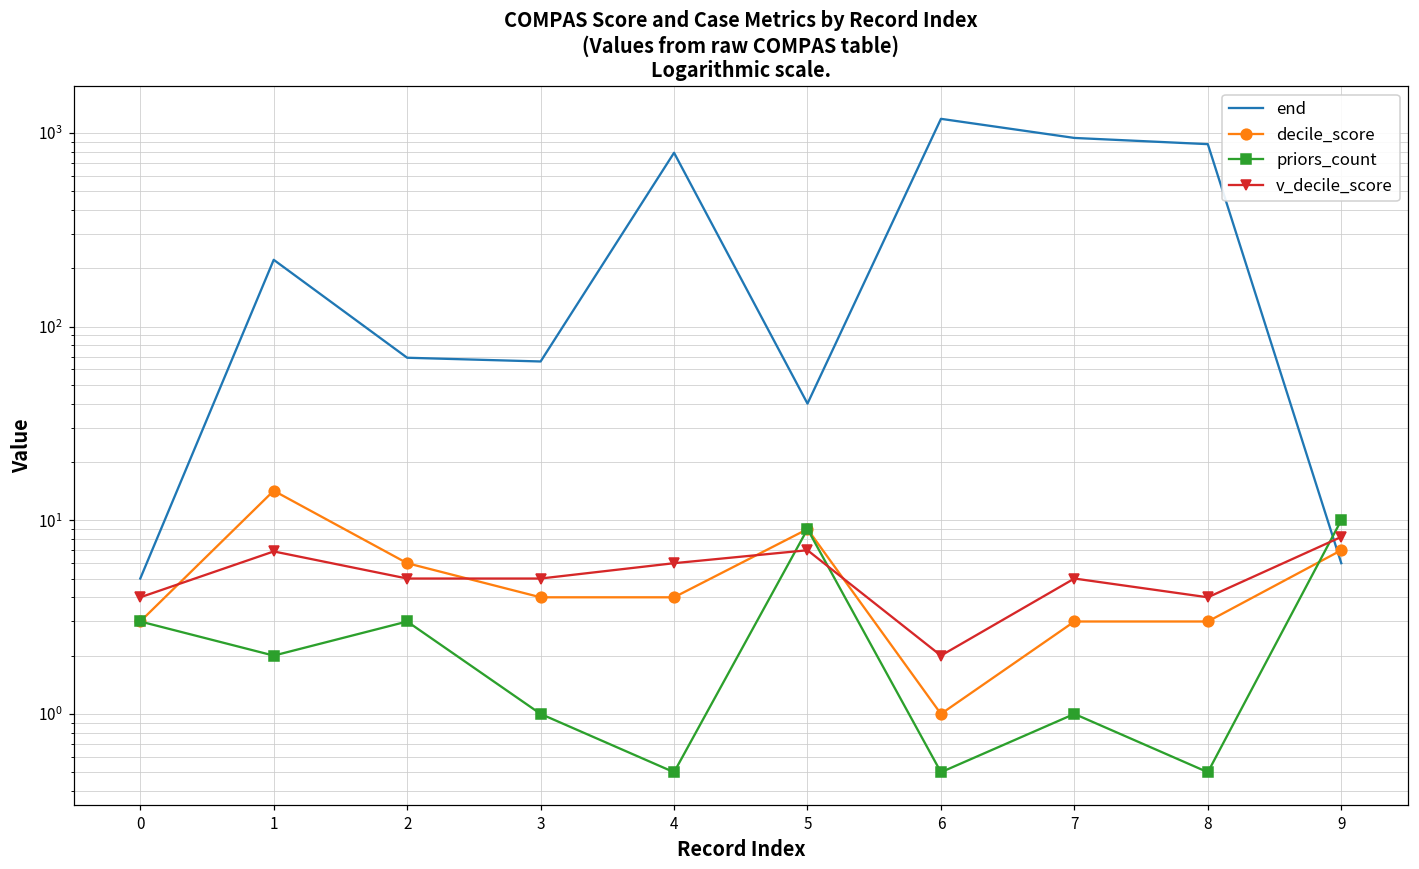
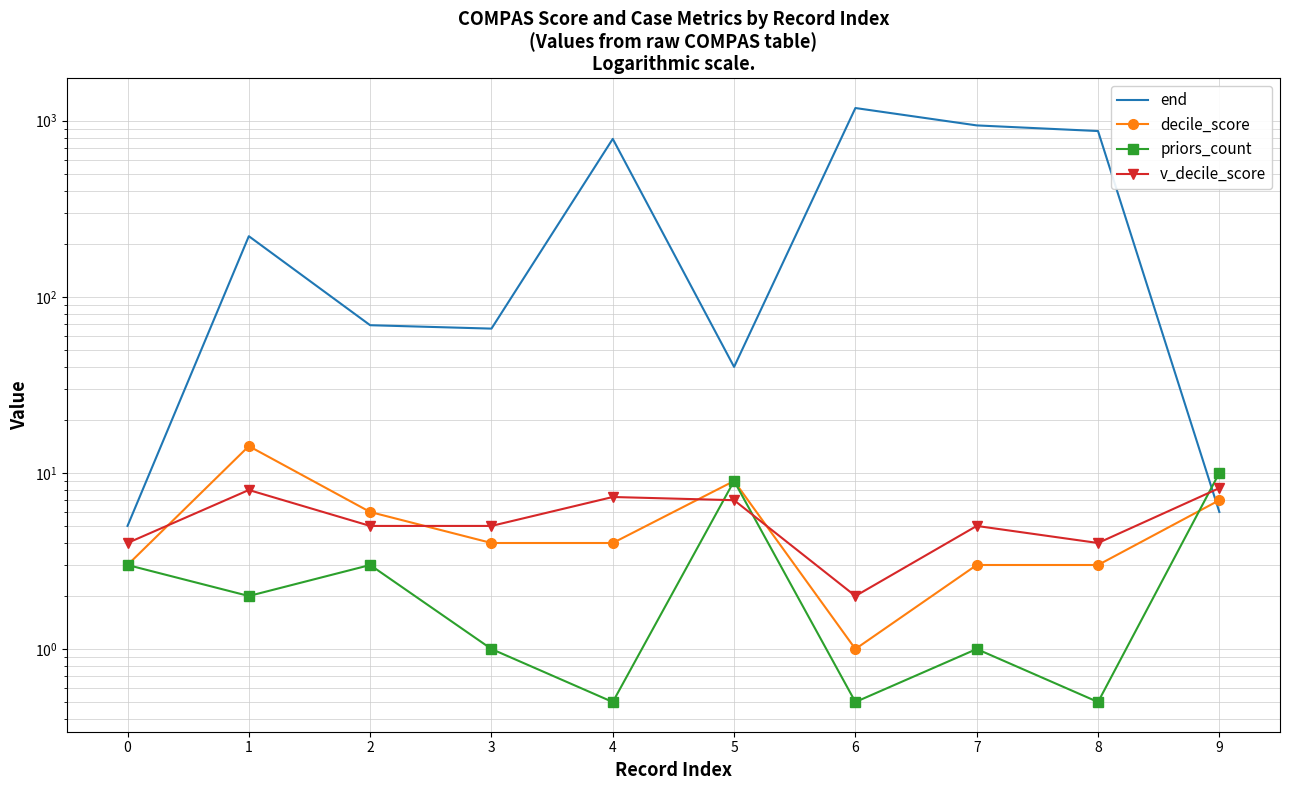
v_decile_score, 1: 6.9 -> 8
v_decile_score, 4: 6.0 -> 7.3
